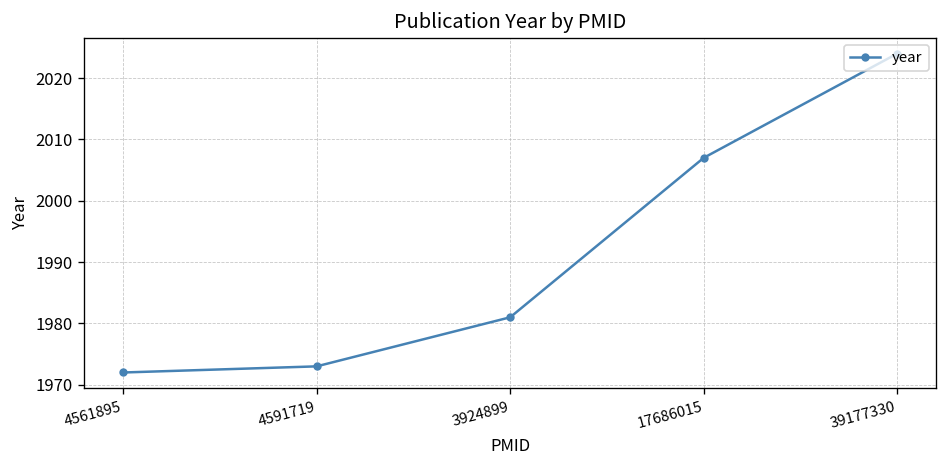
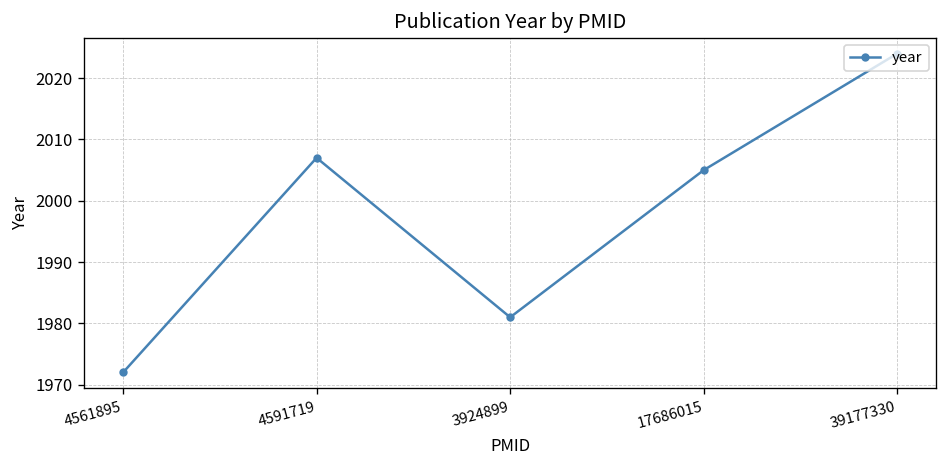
4591719: 1973 -> 2007
17686015: 2007 -> 2005
